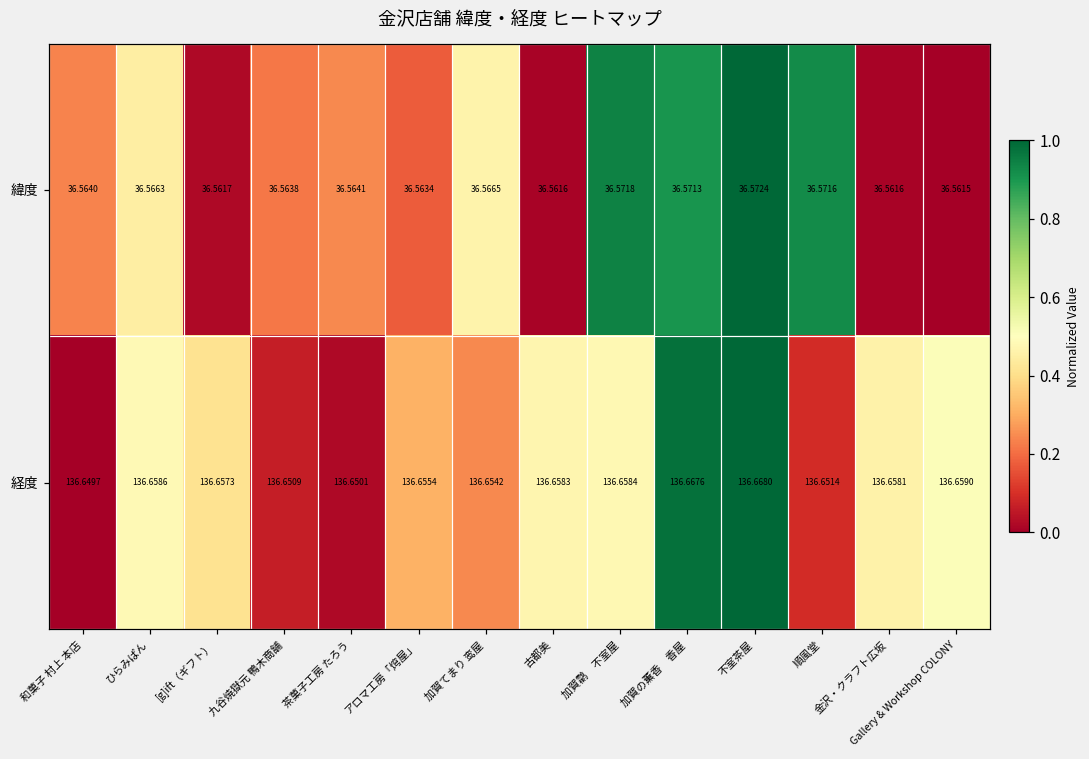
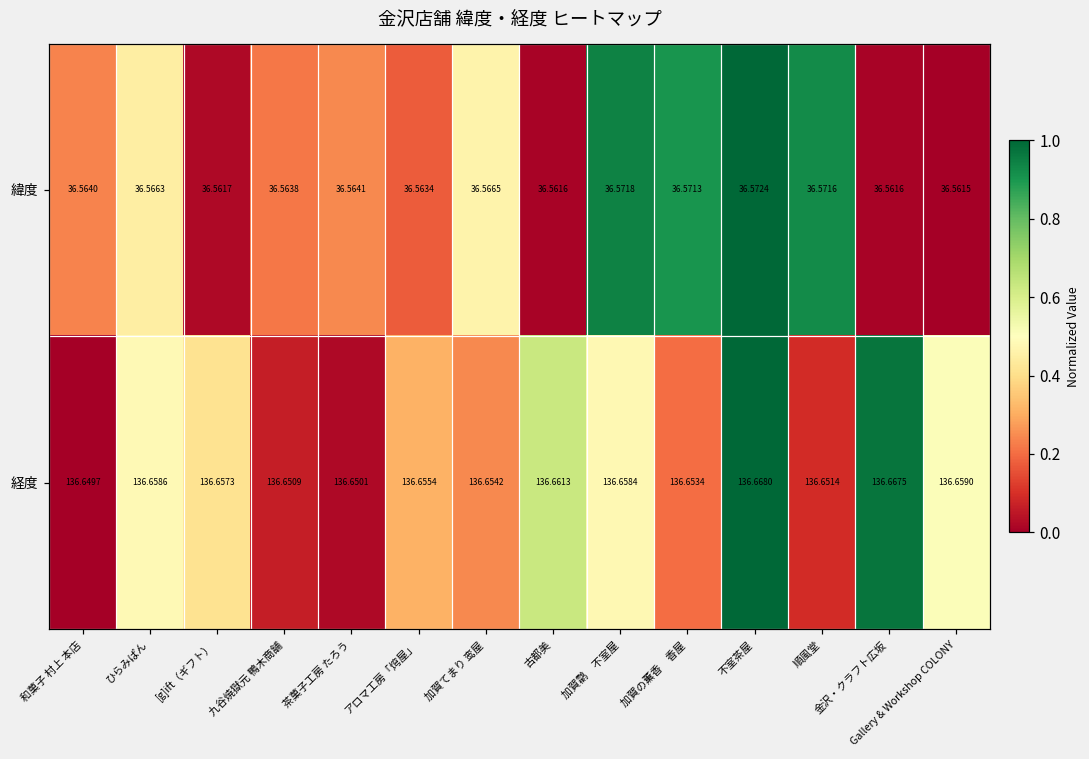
経度, 古都美: 136.6583 -> 136.6613
経度, 加賀の薫香 香屋: 136.6676 -> 136.6534
経度, 金沢・クラフト広坂: 136.6581 -> 136.6675
